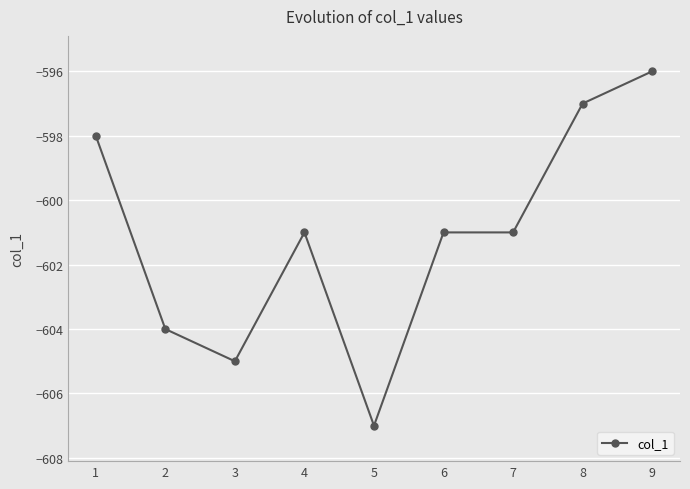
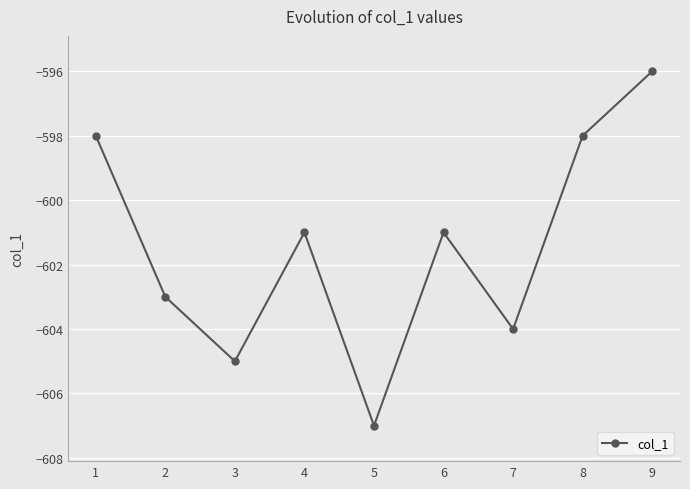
2: -604 -> -603
7: -601 -> -604
8: -597 -> -598
